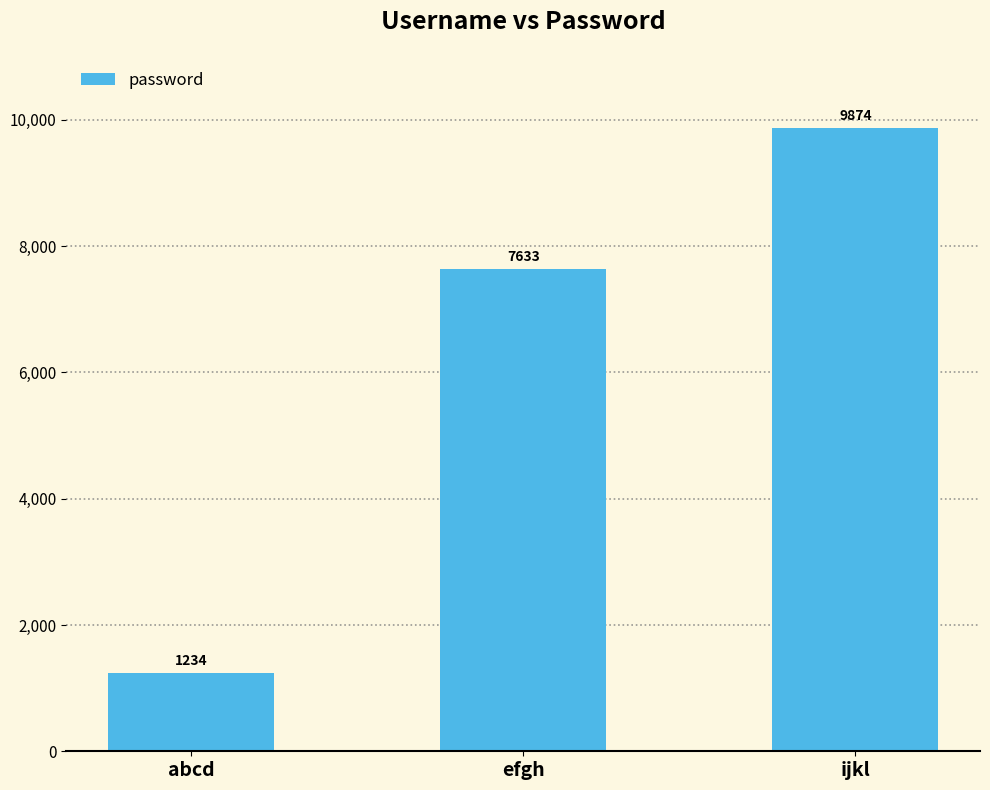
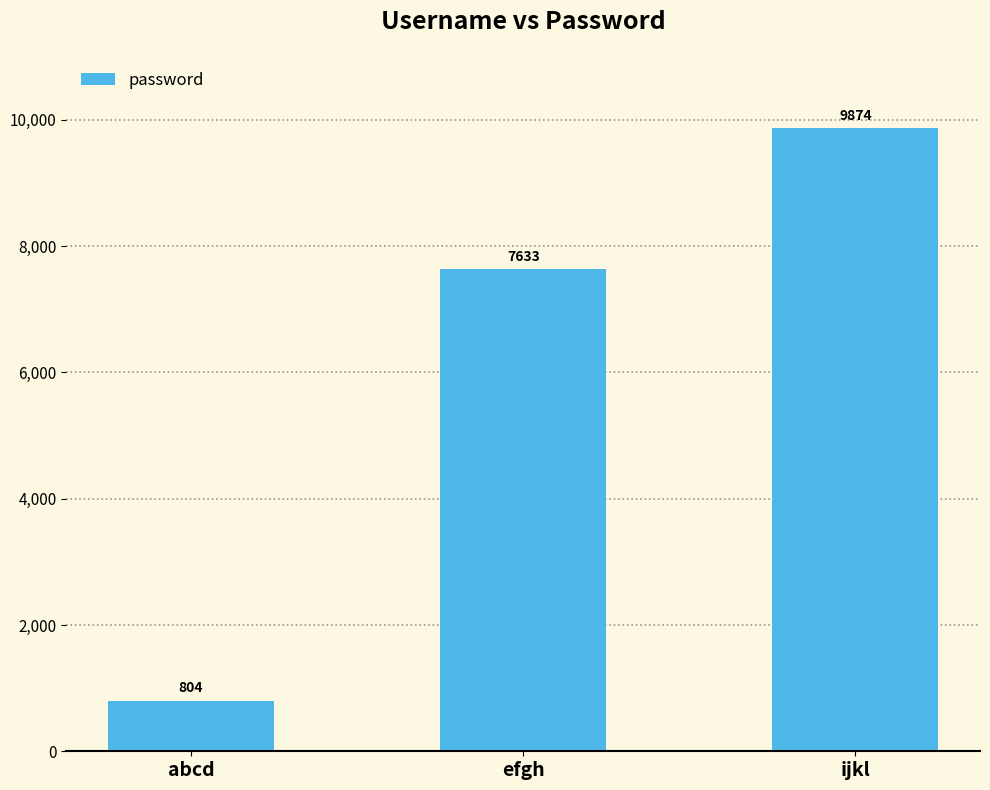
abcd: 1234 -> 804
